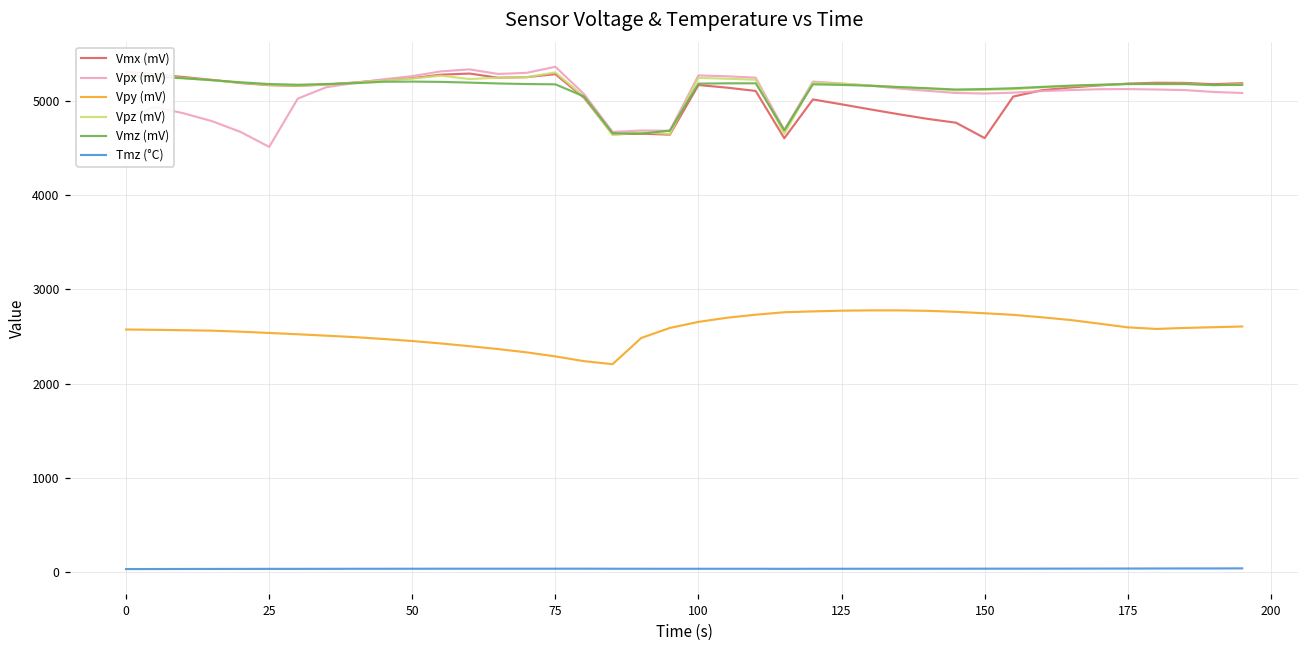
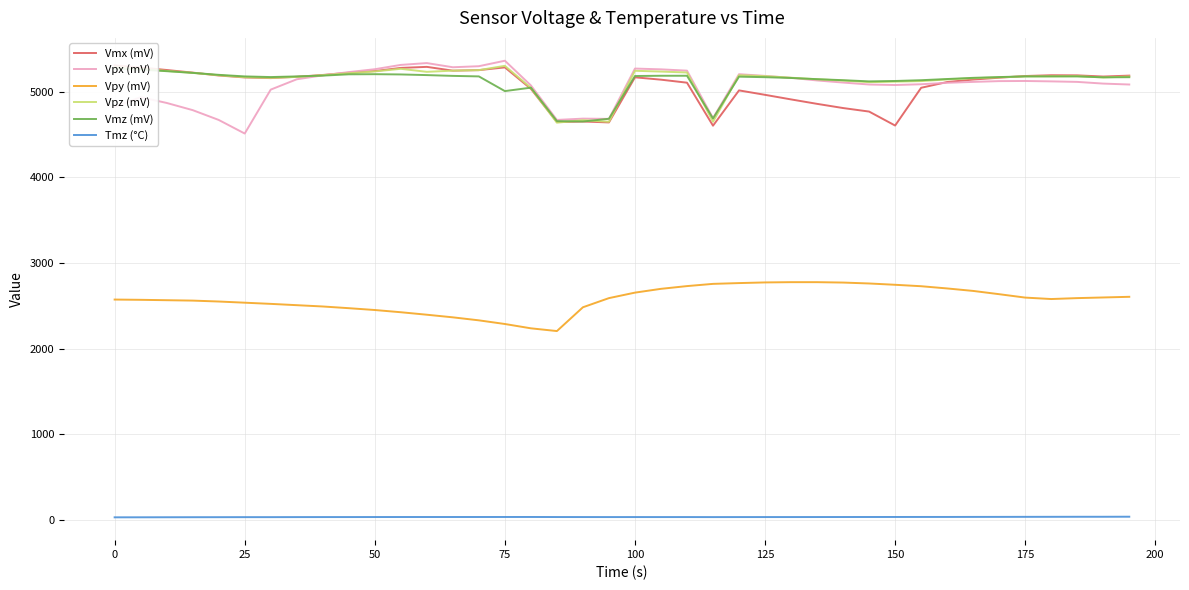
Vmz (mV), 75: 5200 -> 5000
